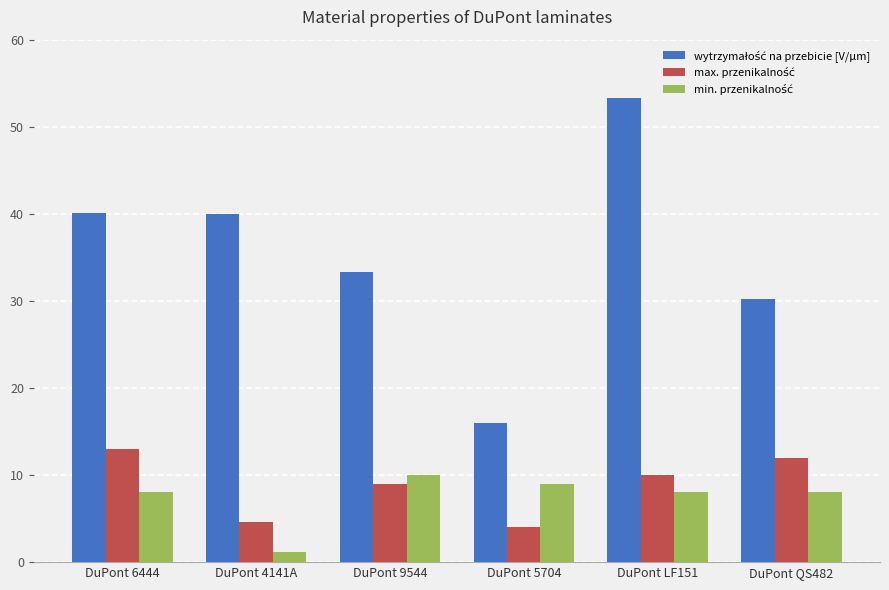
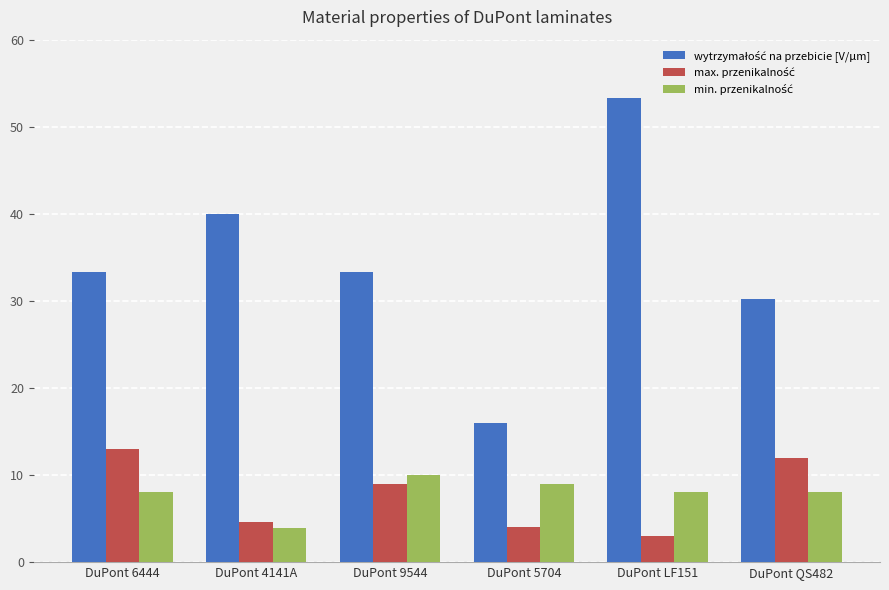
wytrzymałość na przebicie [V/µm], DuPont 6444: 40 -> 33
min. przenikalność, DuPont 4141A: 1 -> 4
max. przenikalność, DuPont LF151: 10 -> 3
